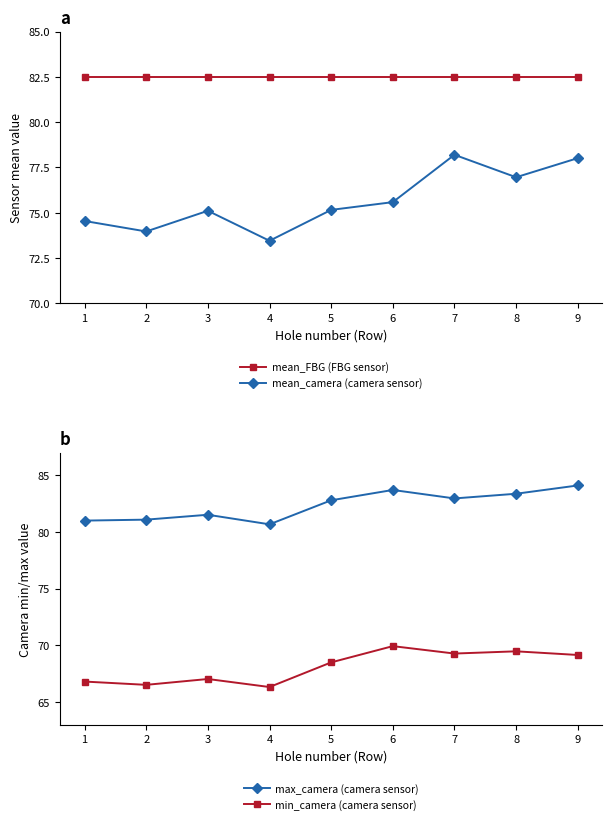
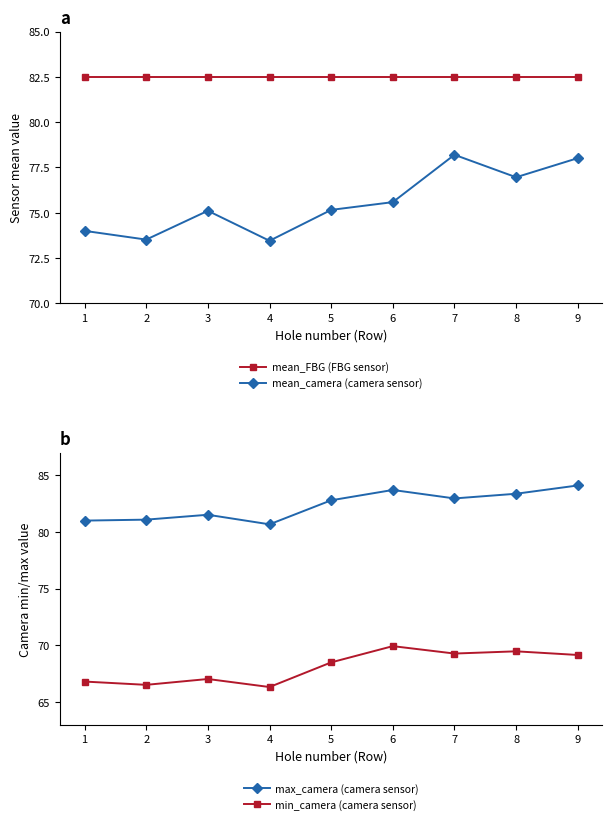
a, mean_camera (camera sensor), 1: 74.5 -> 74.0
a, mean_camera (camera sensor), 2: 74.0 -> 73.5
